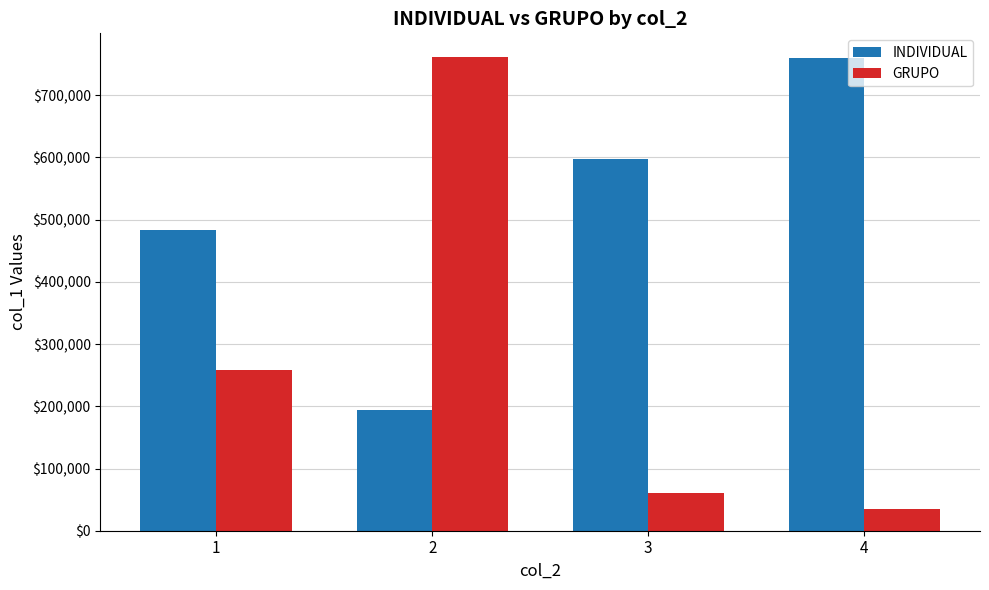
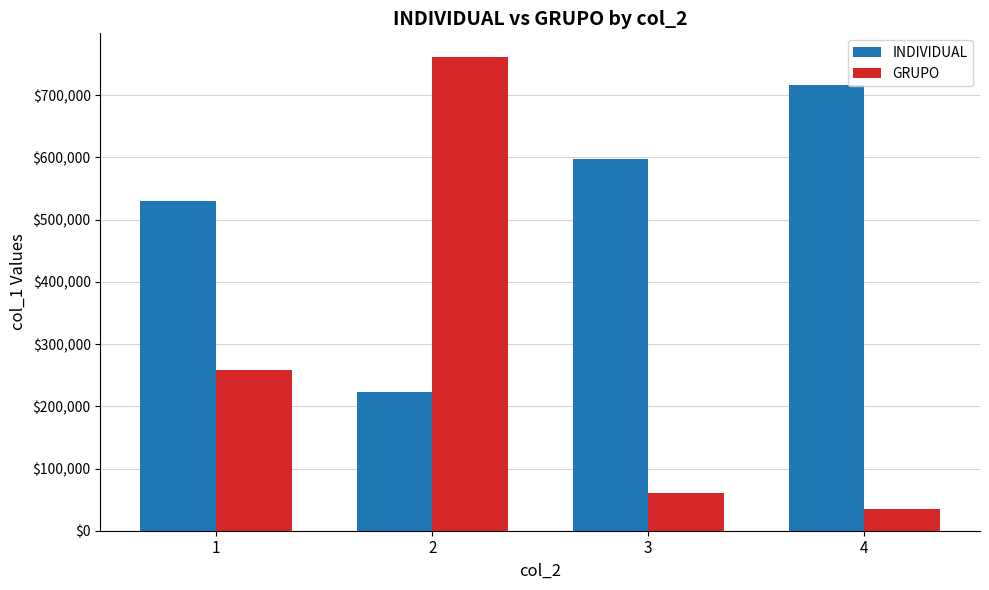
INDIVIDUAL, 1: $480,000 -> $530,000
INDIVIDUAL, 2: $190,000 -> $220,000
INDIVIDUAL, 4: $760,000 -> $720,000
